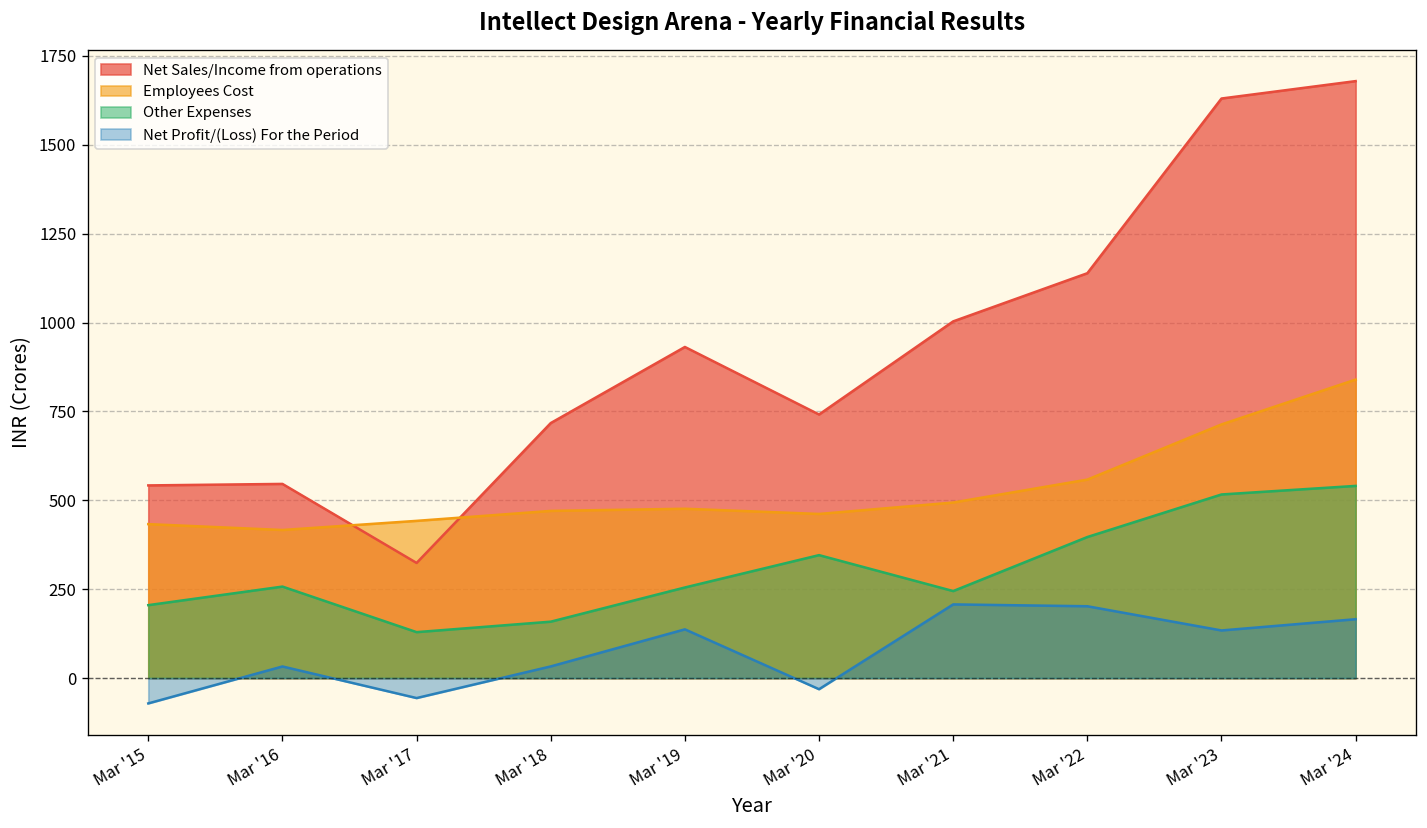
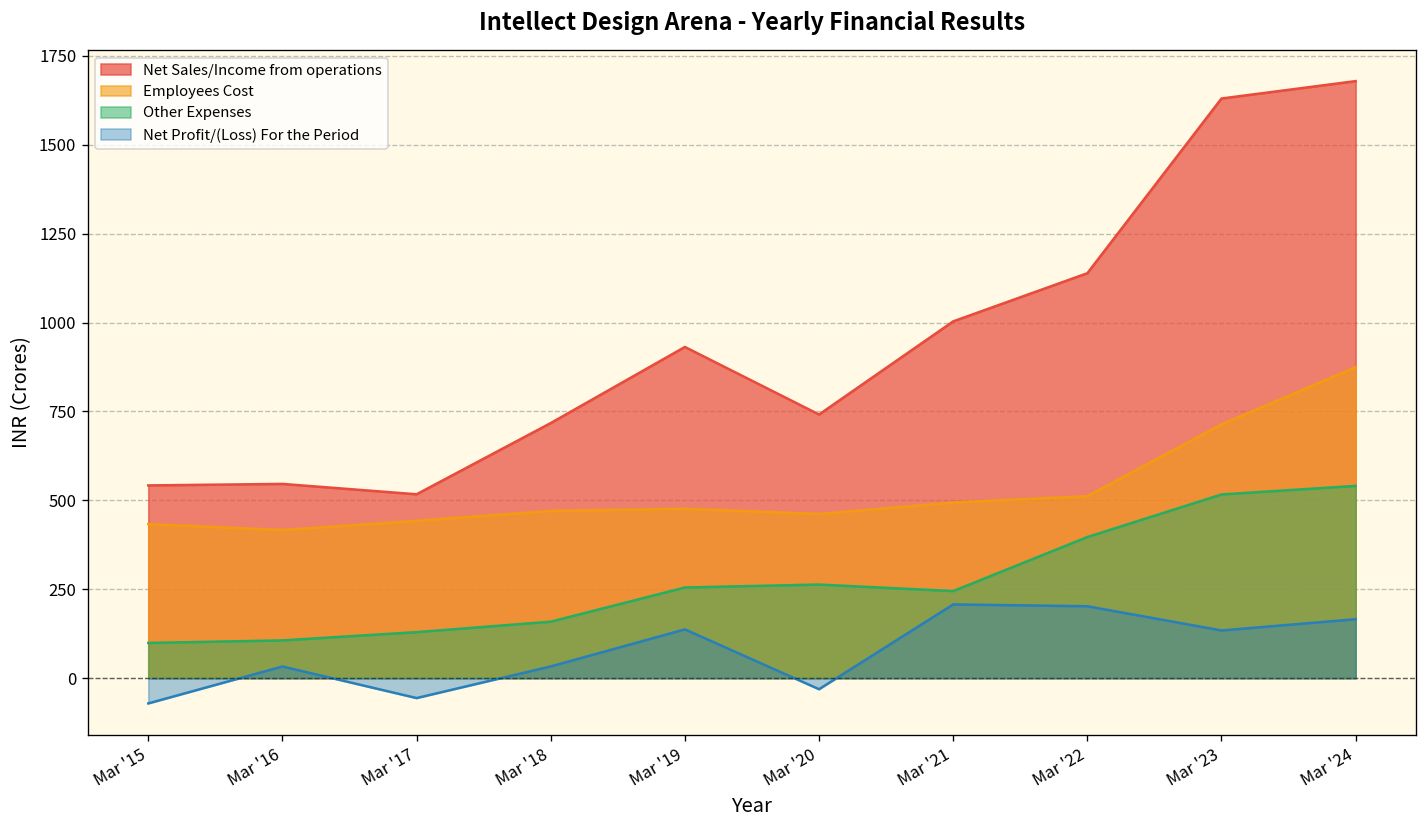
Other Expenses, Mar '15: 210 -> 100
Other Expenses, Mar '16: 260 -> 110
Net Sales/Income from operations, Mar '17: 320 -> 520
Other Expenses, Mar '20: 350 -> 260
Employees Cost, Mar '22: 560 -> 510
Employees Cost, Mar '24: 840 -> 870
